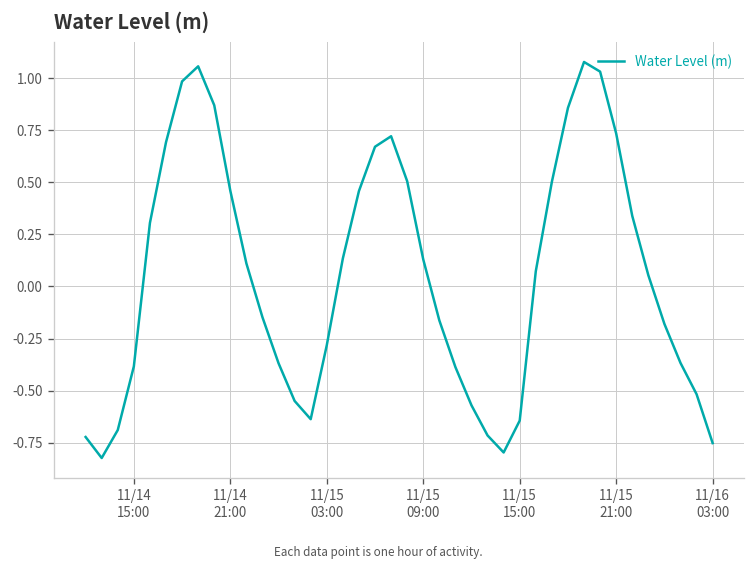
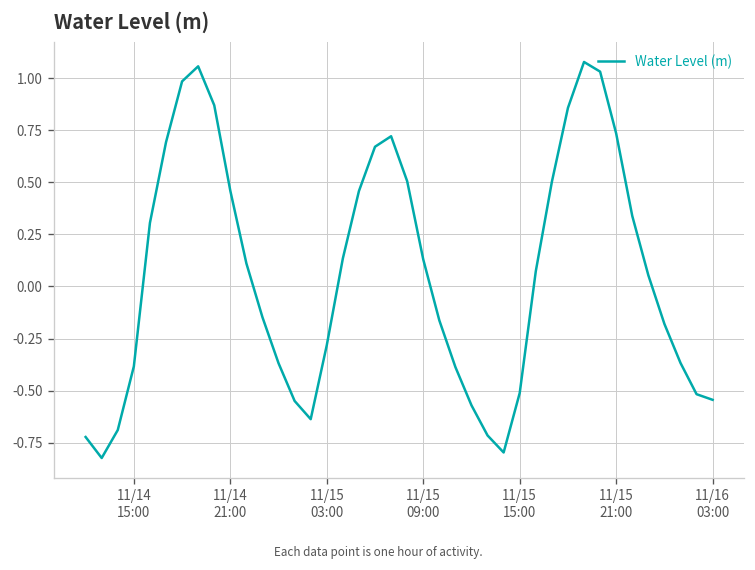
11/15 15:00: -0.64 -> -0.51
11/16 03:00: -0.75 -> -0.54
